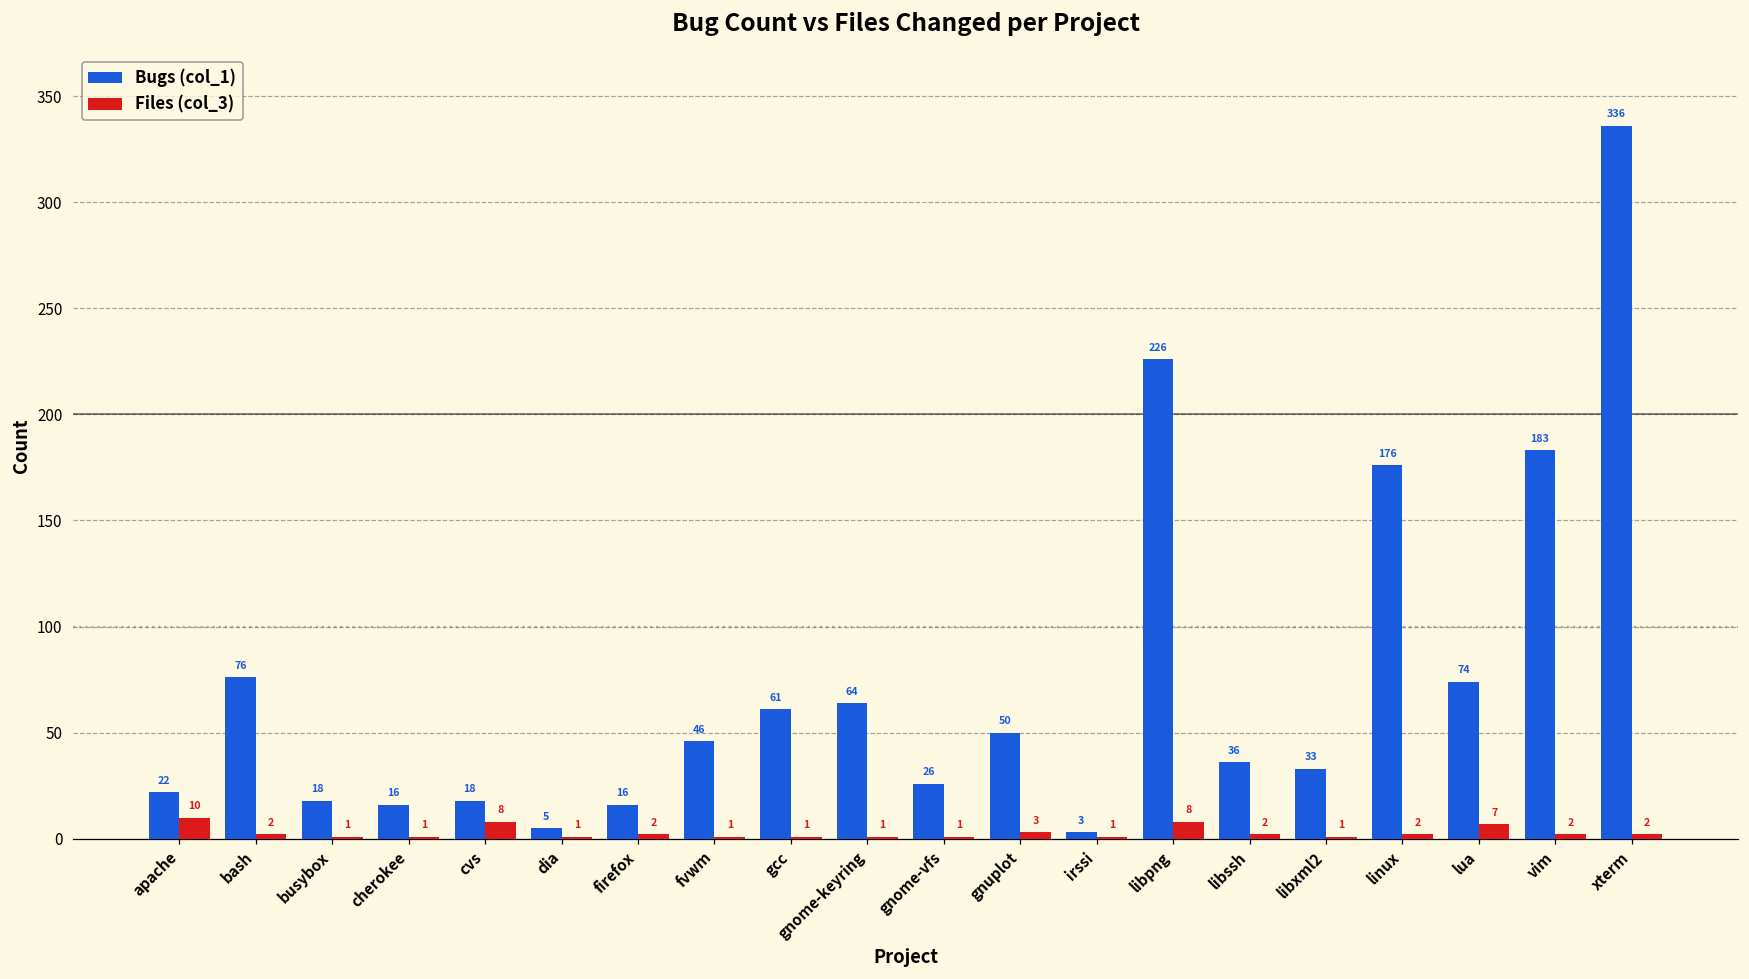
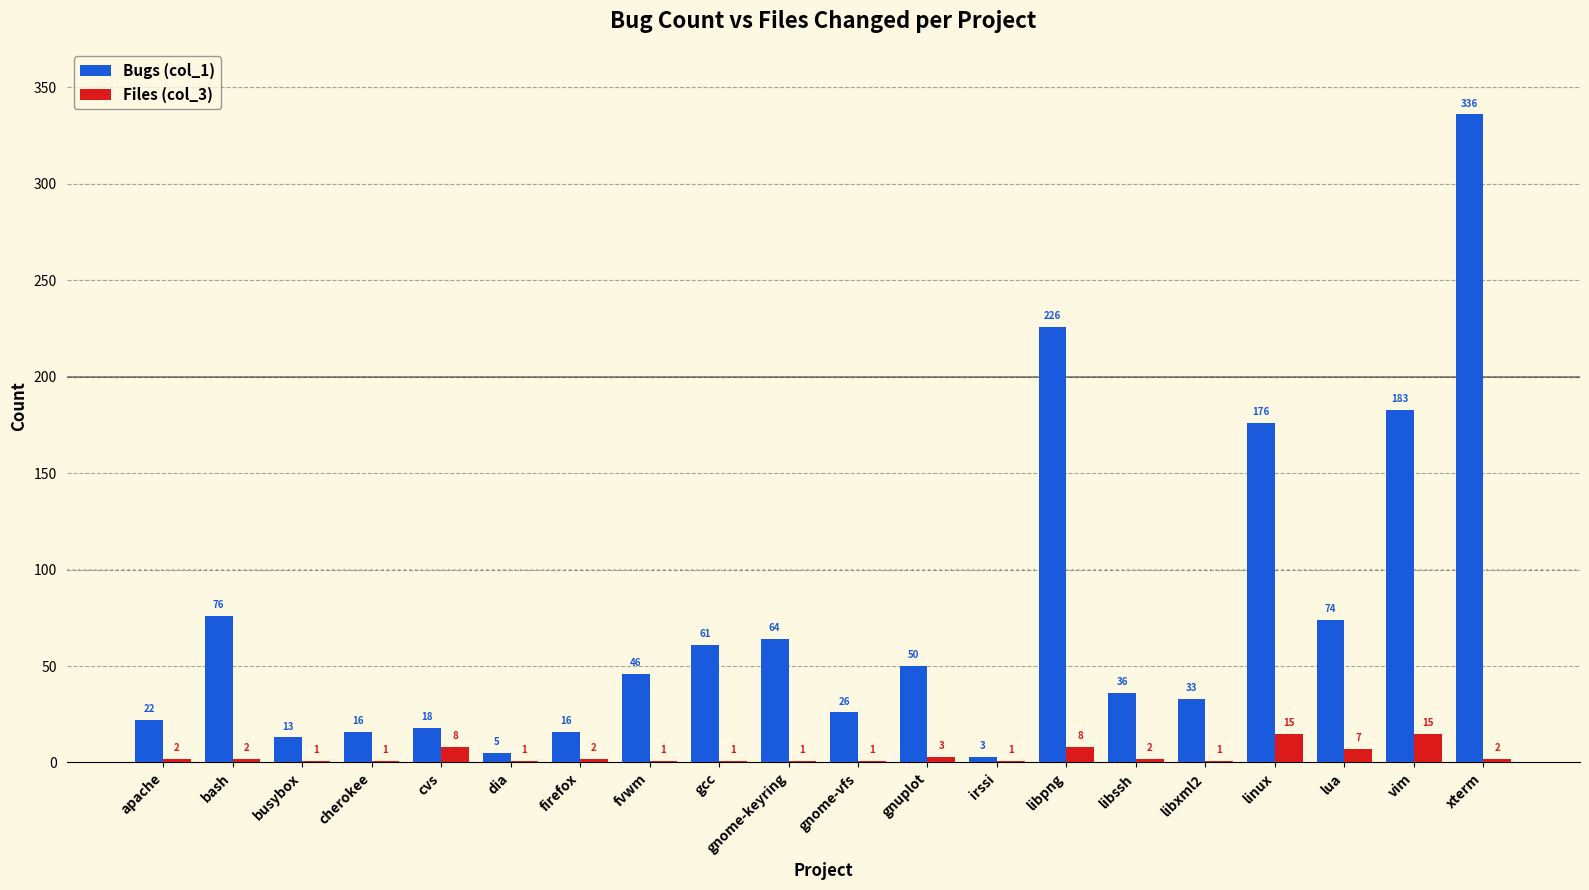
Files (col_3), apache: 10 -> 2
Bugs (col_1), busybox: 18 -> 13
Files (col_3), linux: 2 -> 15
Files (col_3), vim: 2 -> 15
